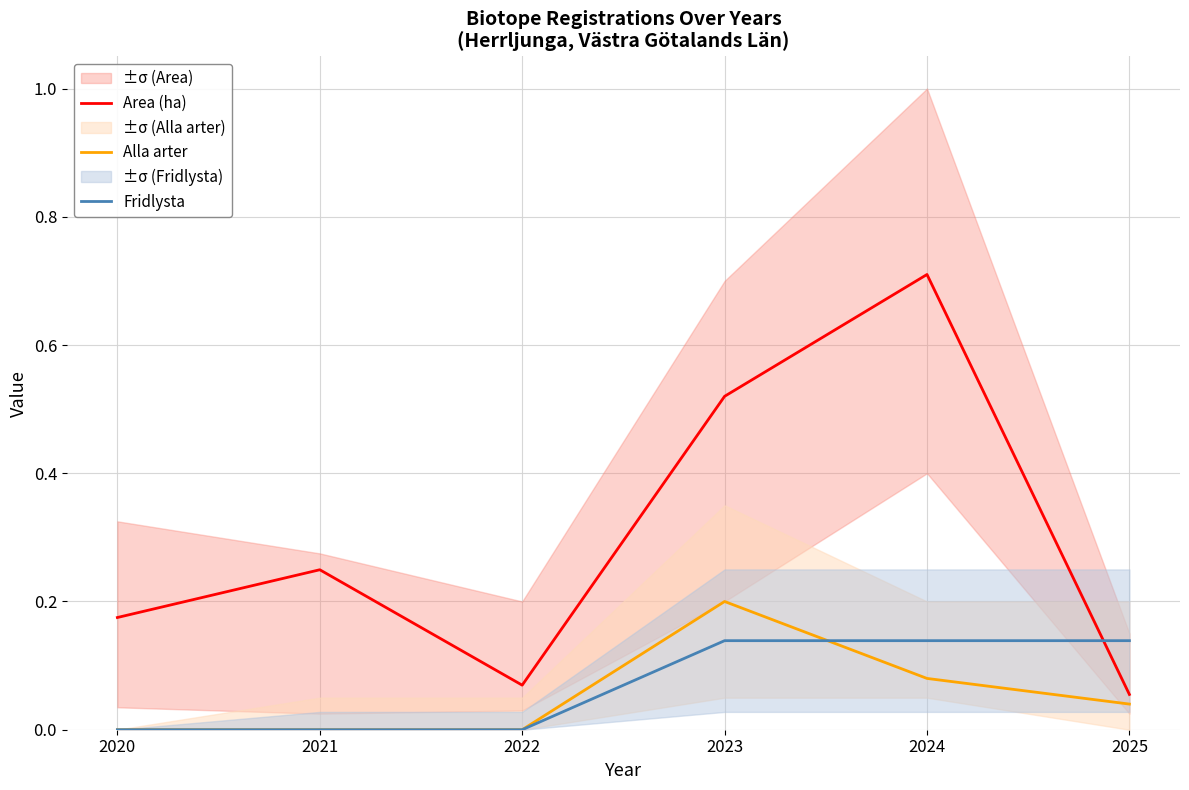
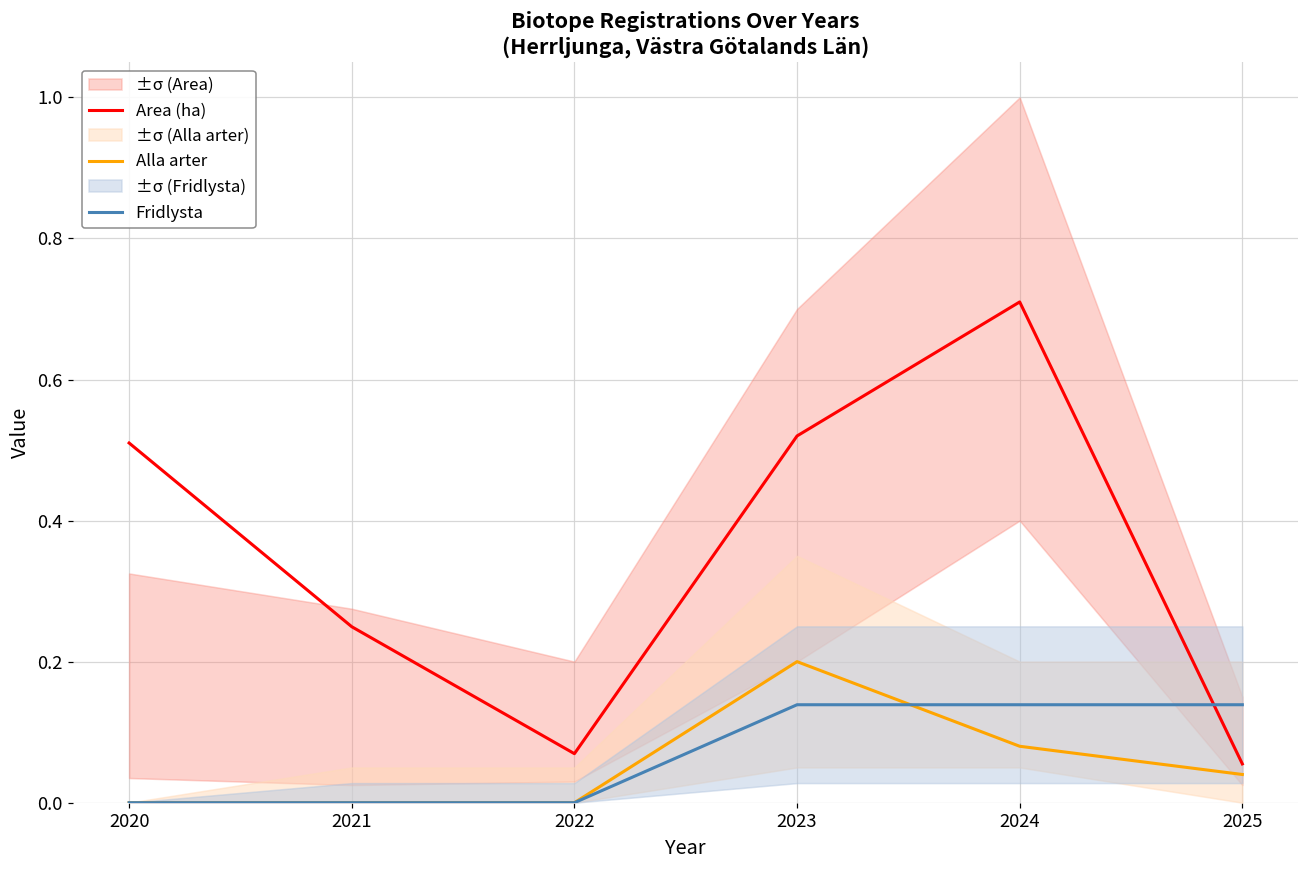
Area (ha), 2020: 0.18 -> 0.51
